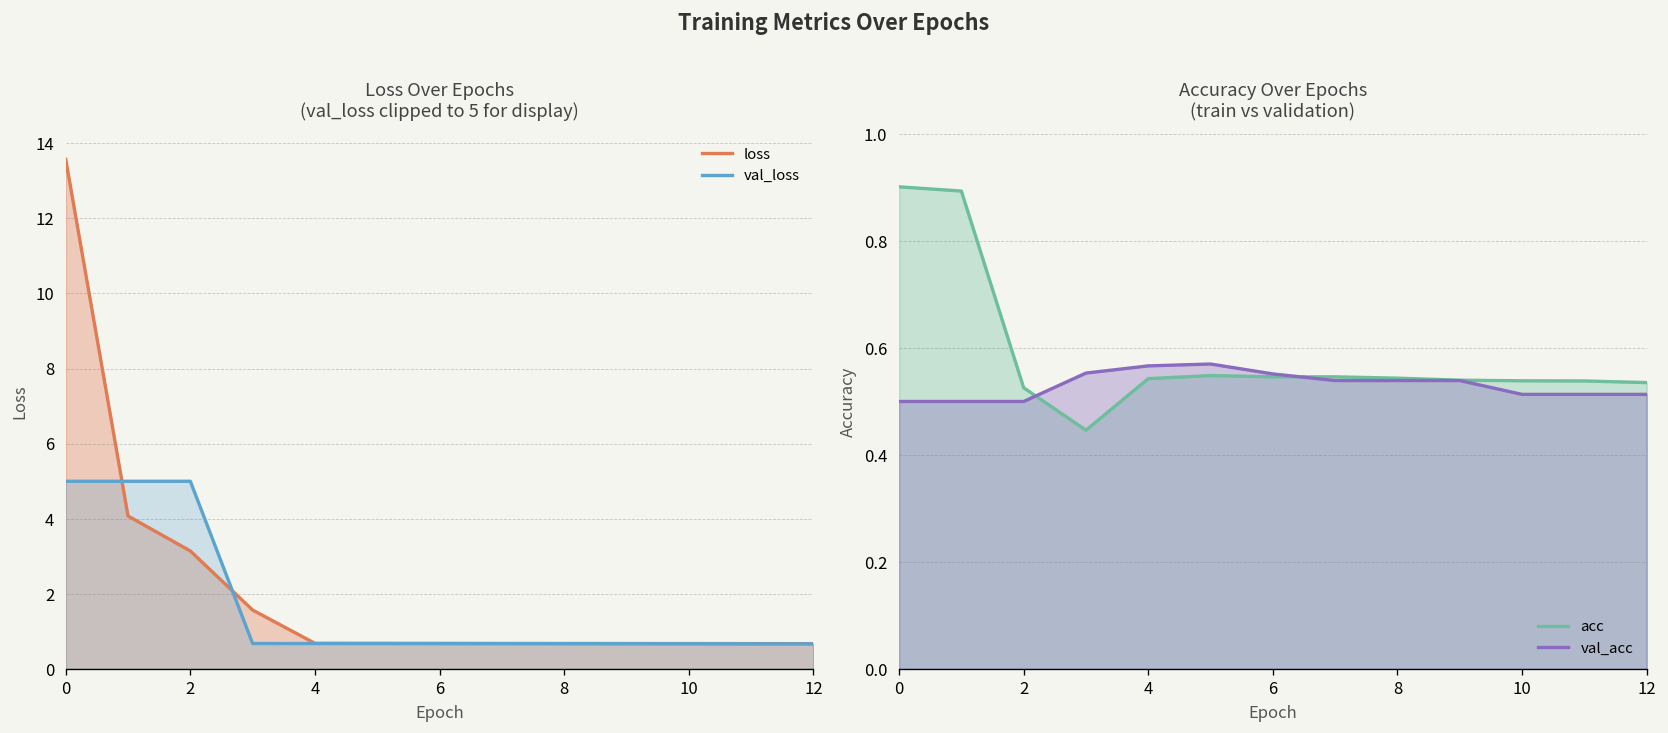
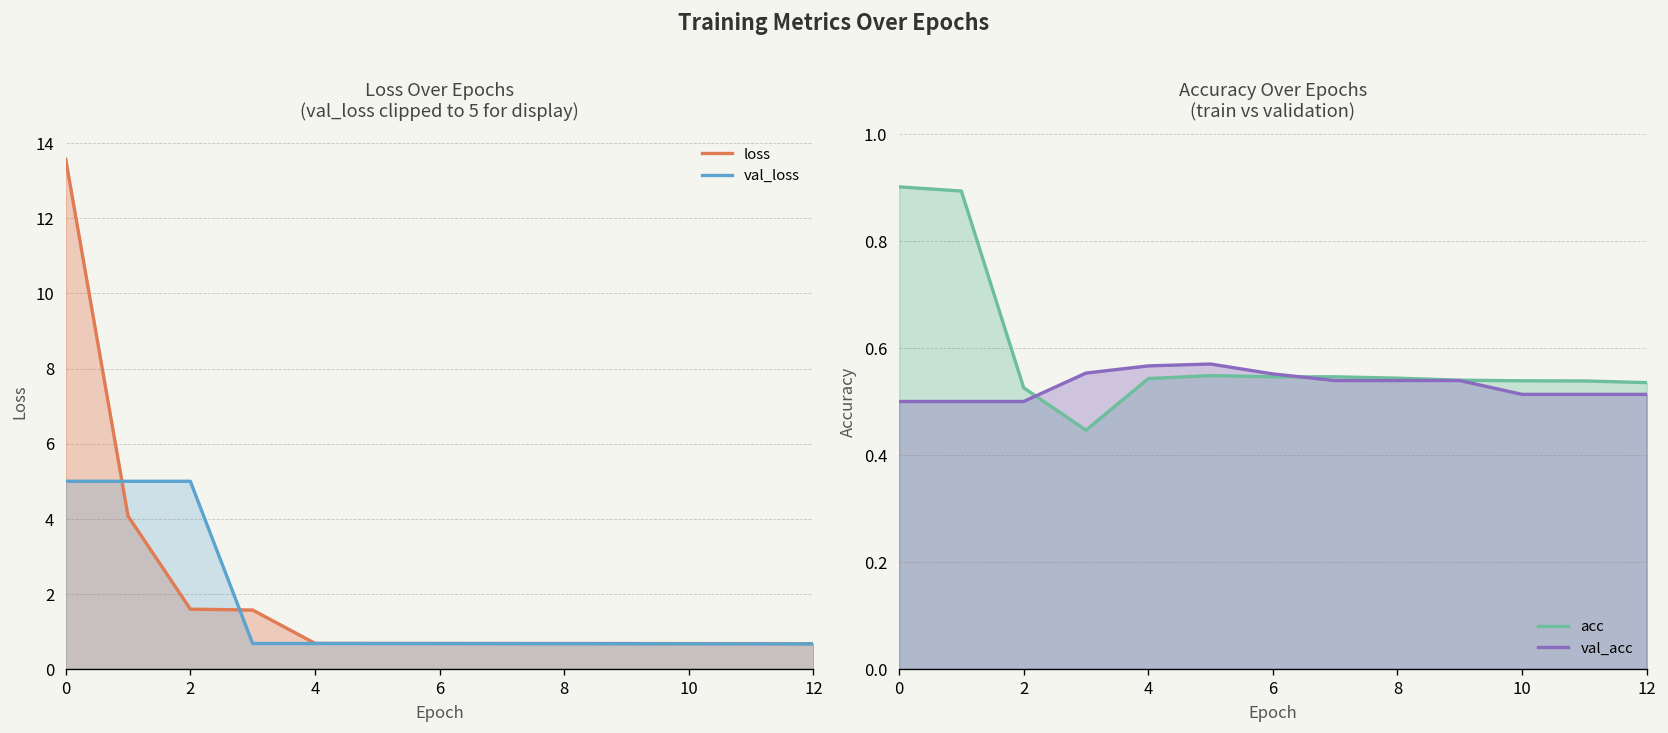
Loss Over Epochs (val_loss clipped to 5 for display), loss, 2: 3.1 -> 1.6
